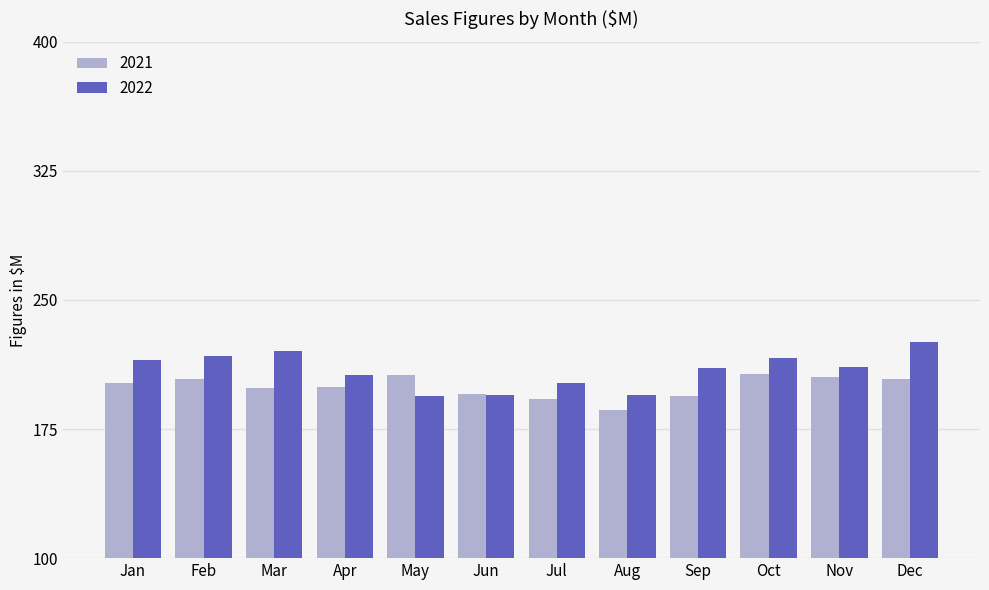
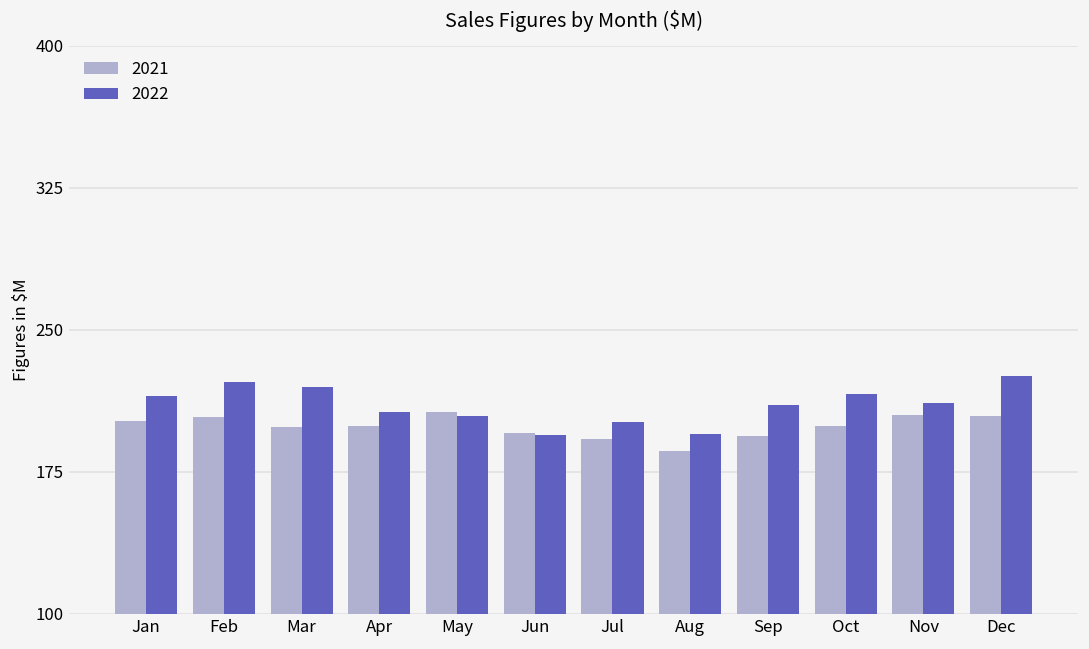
2022, Feb: 218 -> 223
2022, May: 194 -> 204
2021, Oct: 207 -> 199
